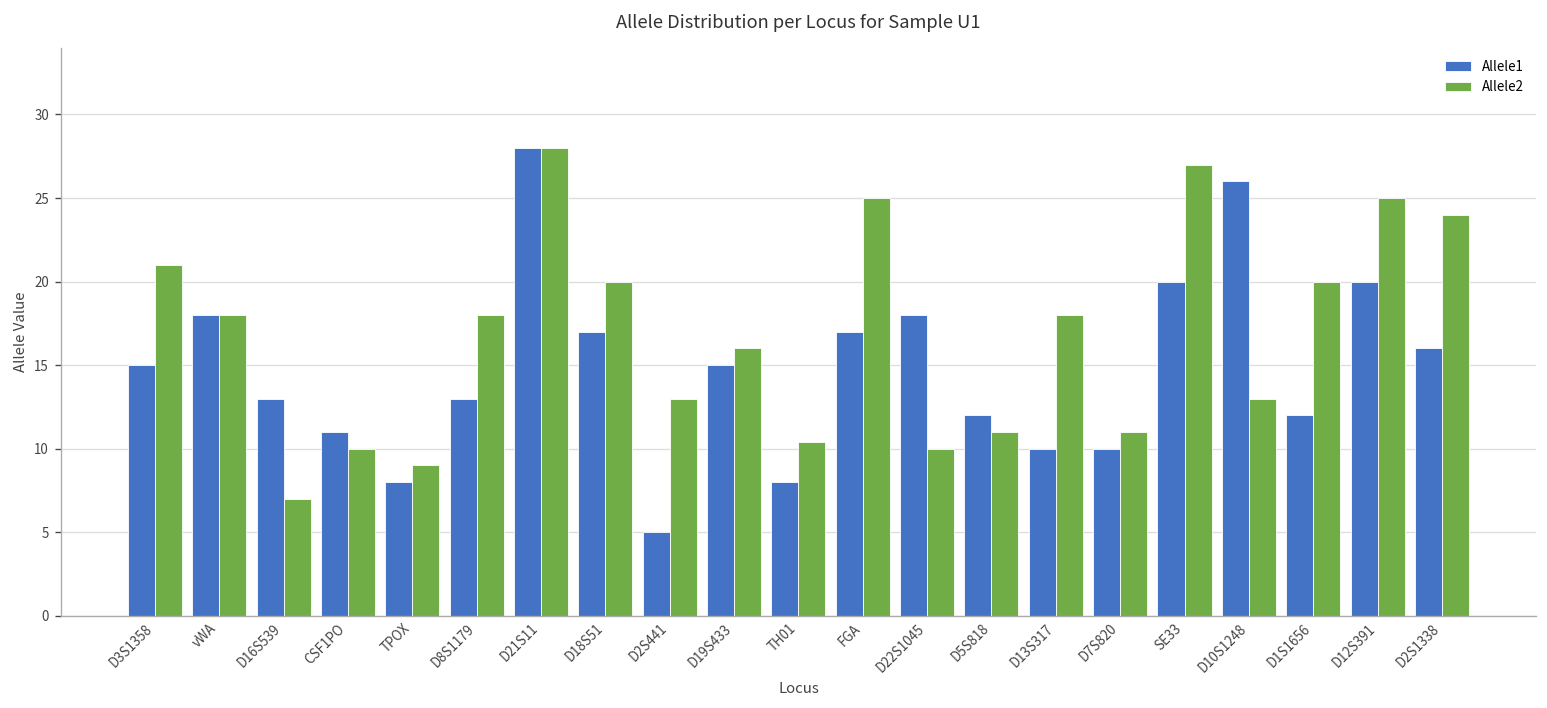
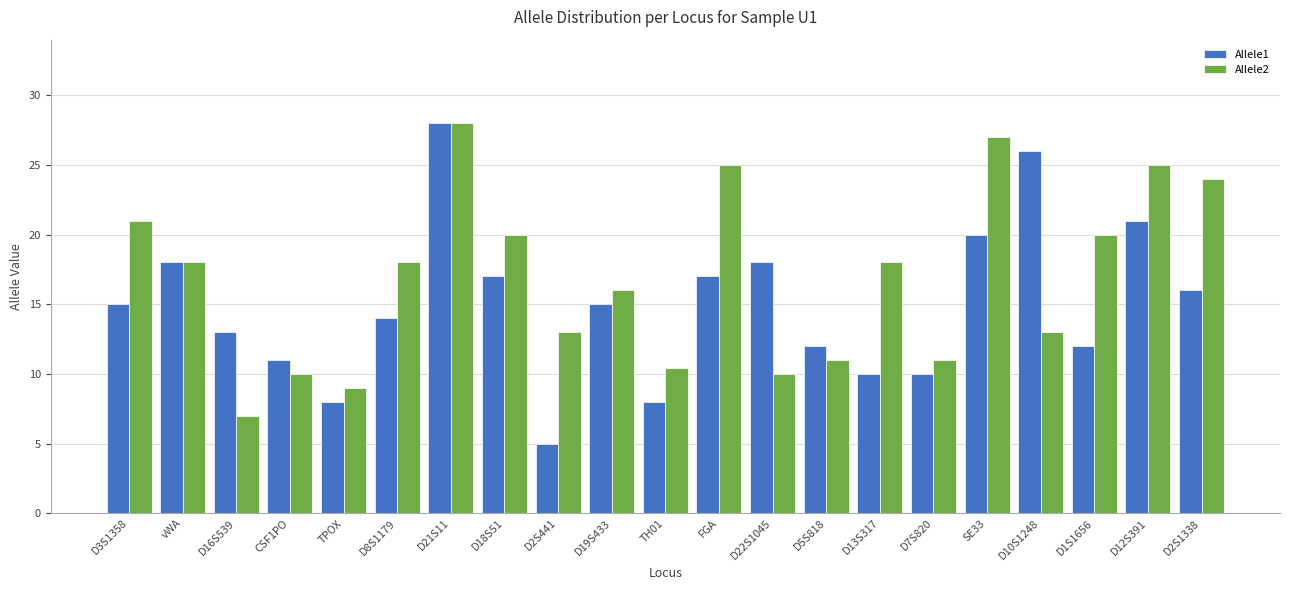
Allele1, D8S1179: 13 -> 14
Allele1, D12S391: 20 -> 21
